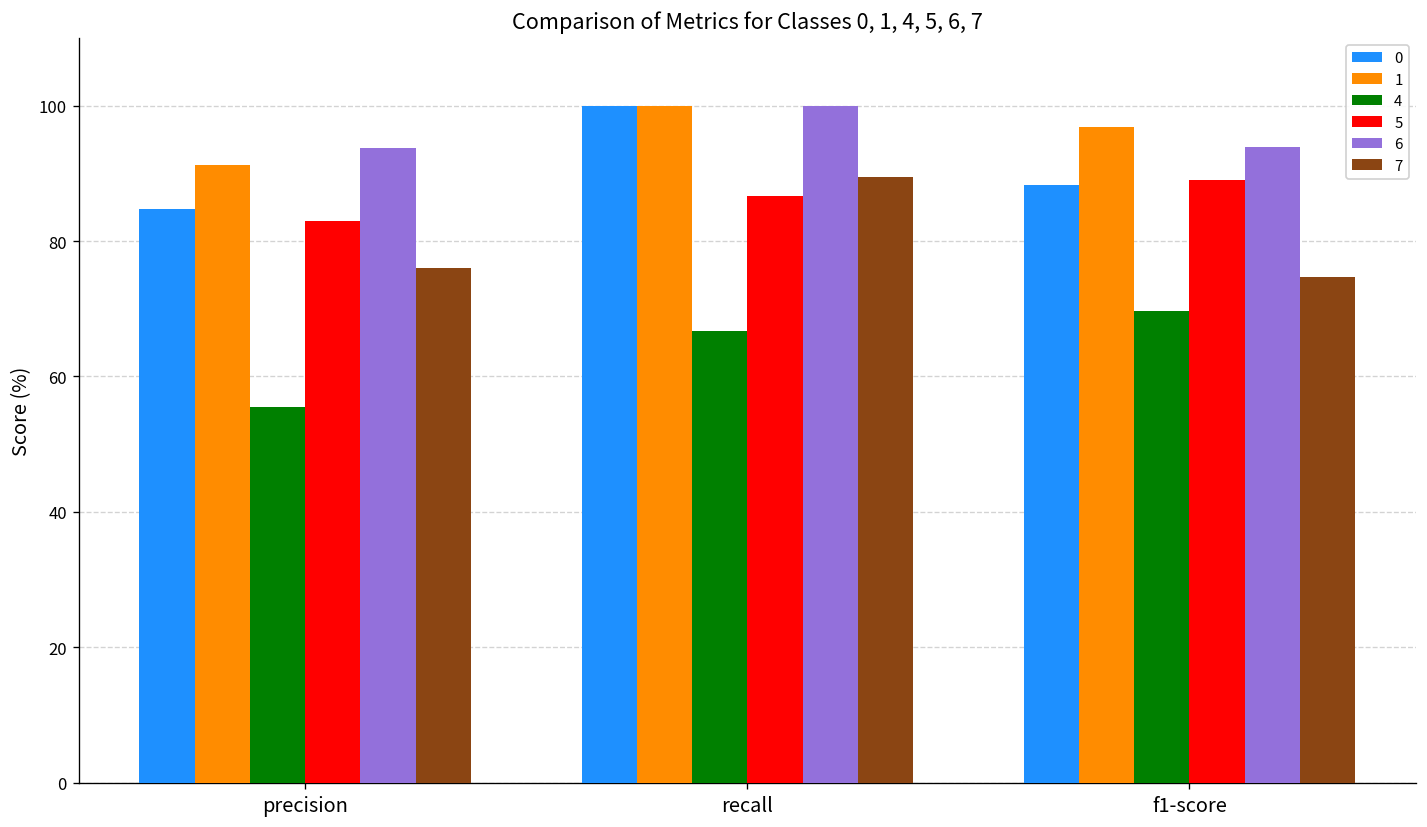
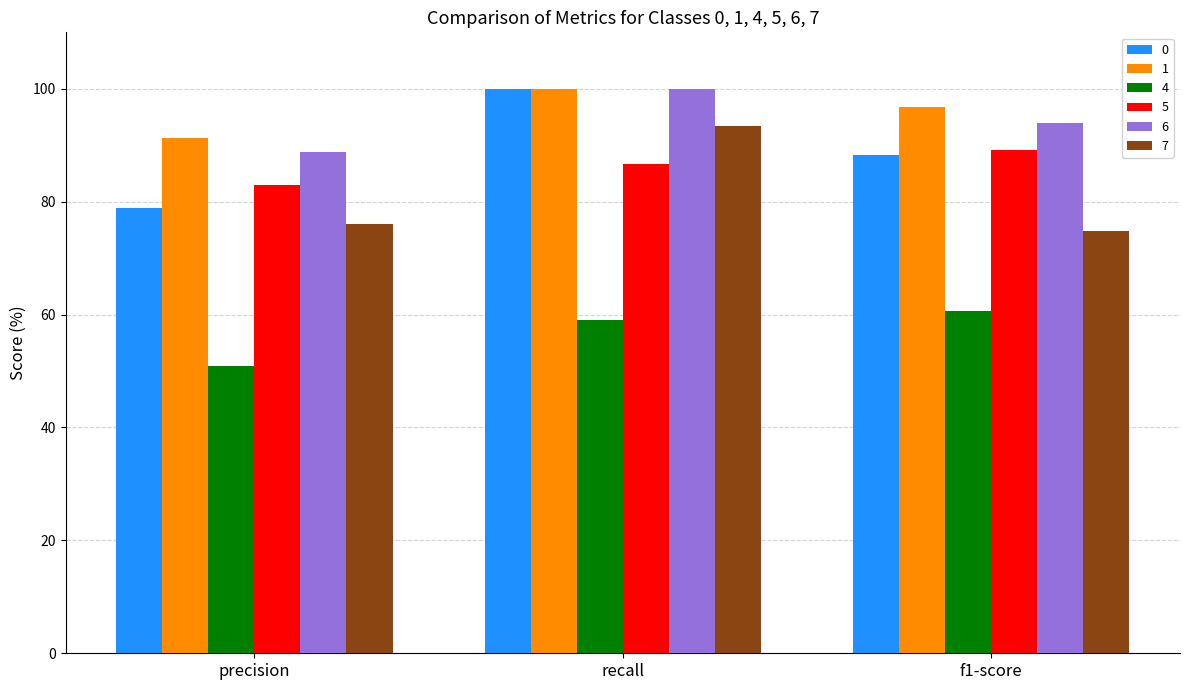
0, precision: 85 -> 79
4, precision: 56 -> 51
6, precision: 94 -> 89
4, recall: 67 -> 59
7, recall: 89 -> 93
4, f1-score: 70 -> 61
